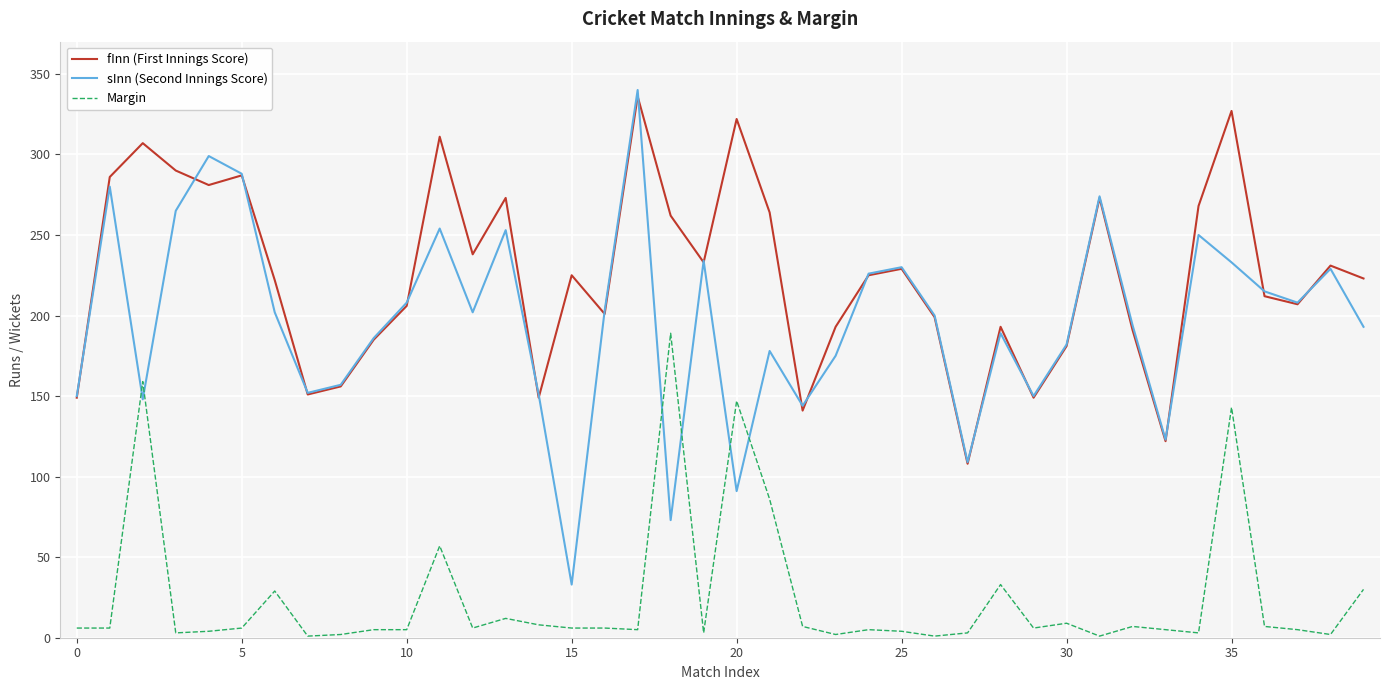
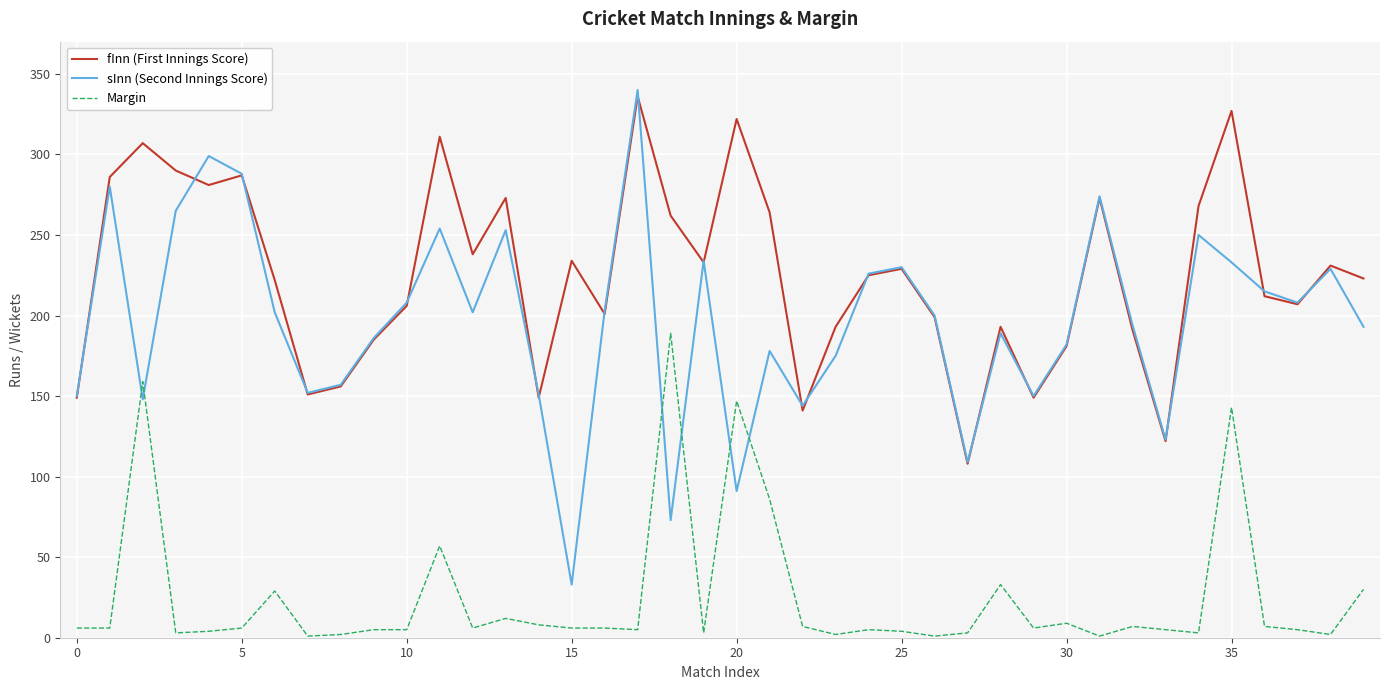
fInn (First Innings Score), 15: 225 -> 234
